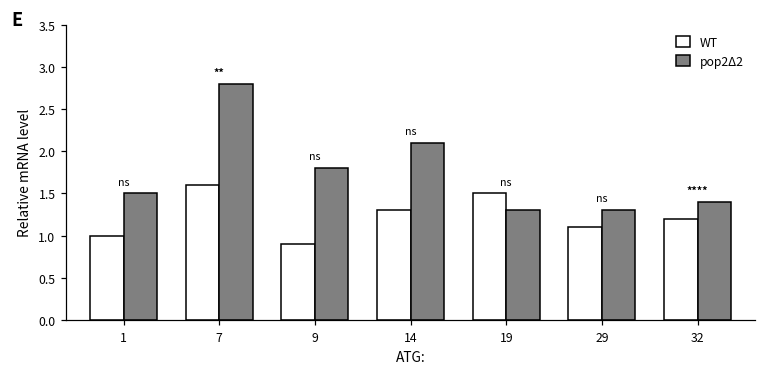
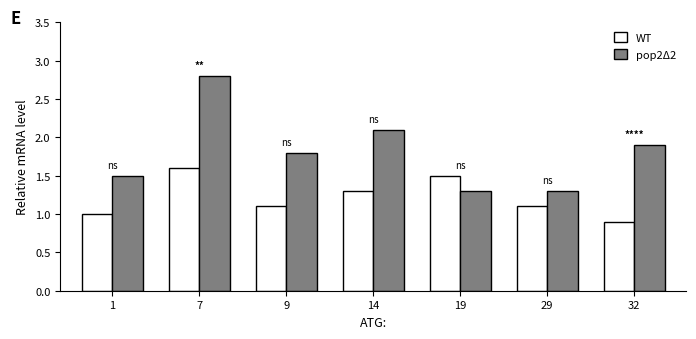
WT, 9: 0.9 -> 1.1
WT, 32: 1.2 -> 0.9
pop2Δ2, 32: 1.4 -> 1.9
